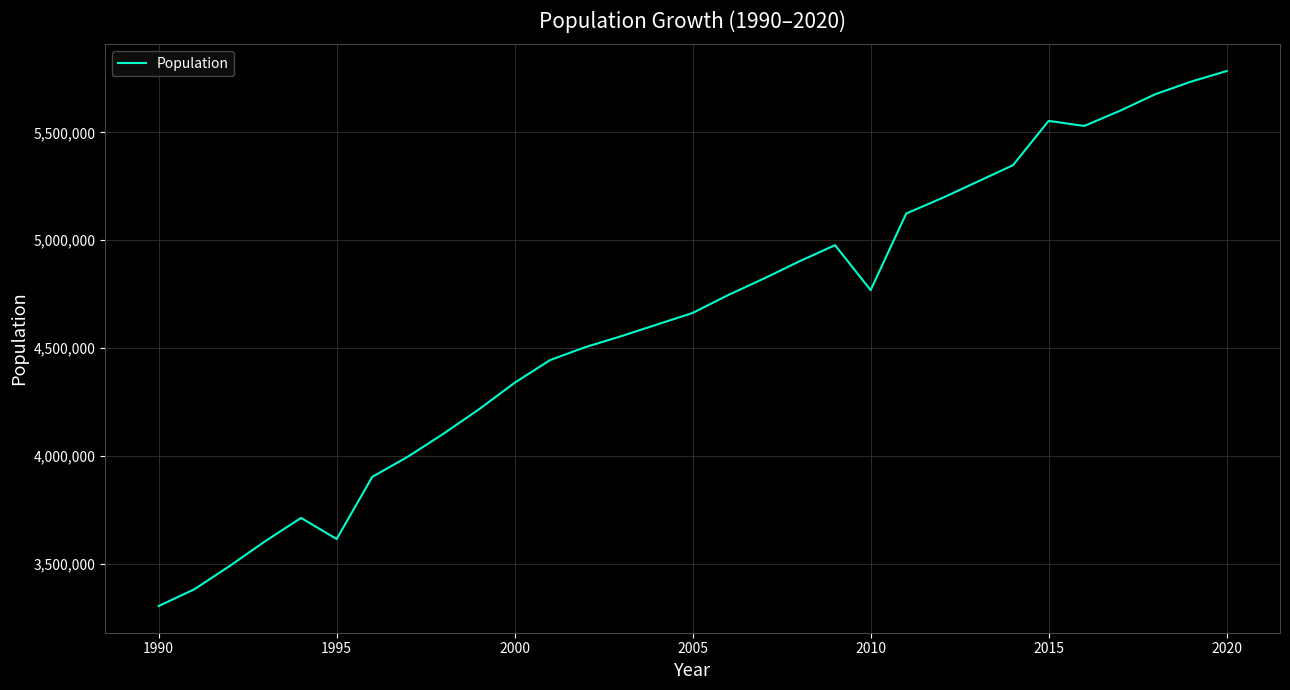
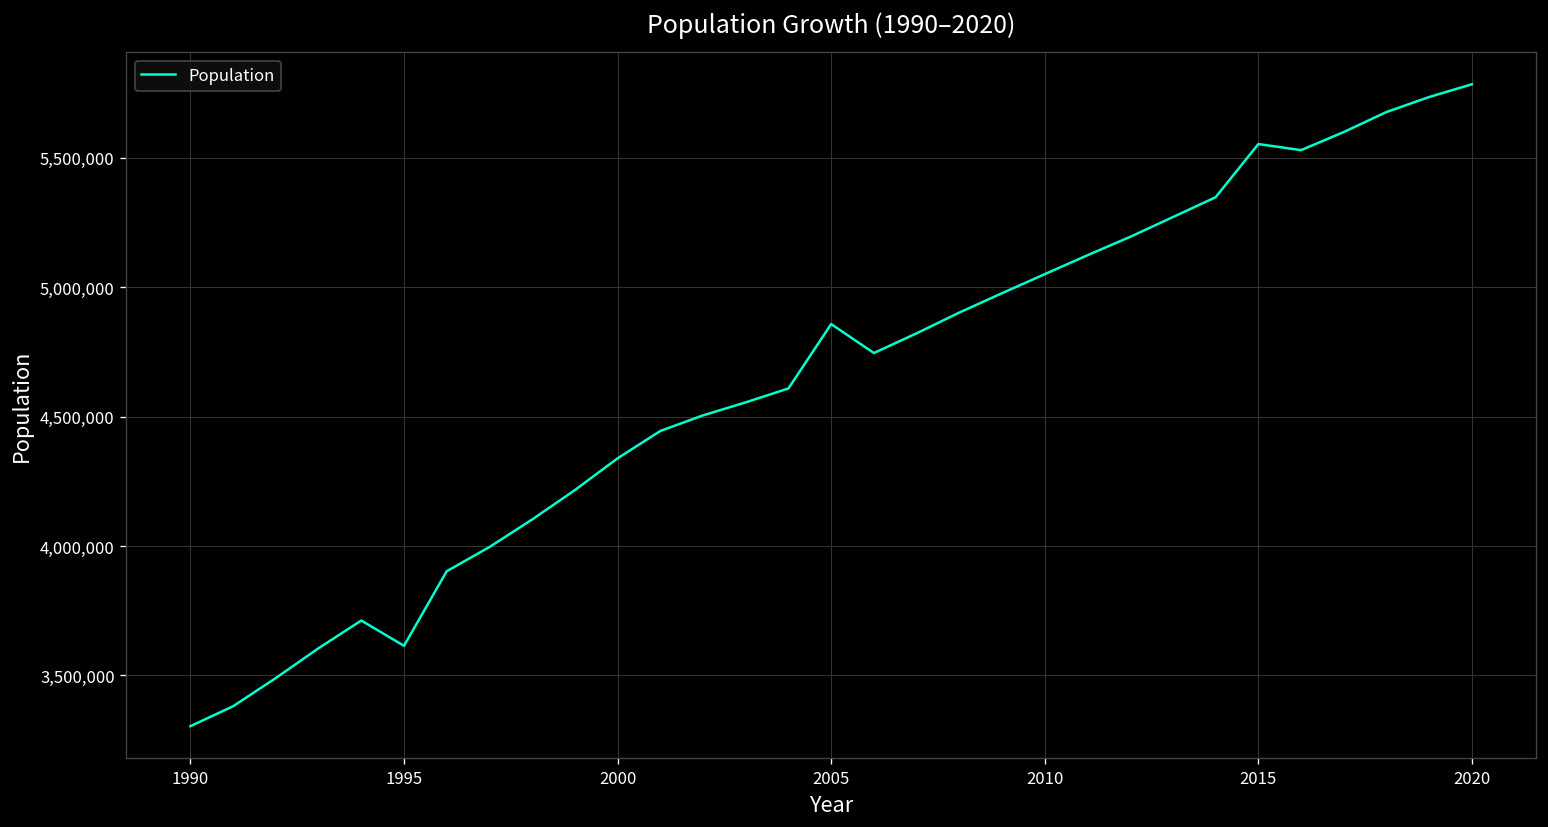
2005: 4,660,000 -> 4,860,000
2010: 4,770,000 -> 5,050,000
